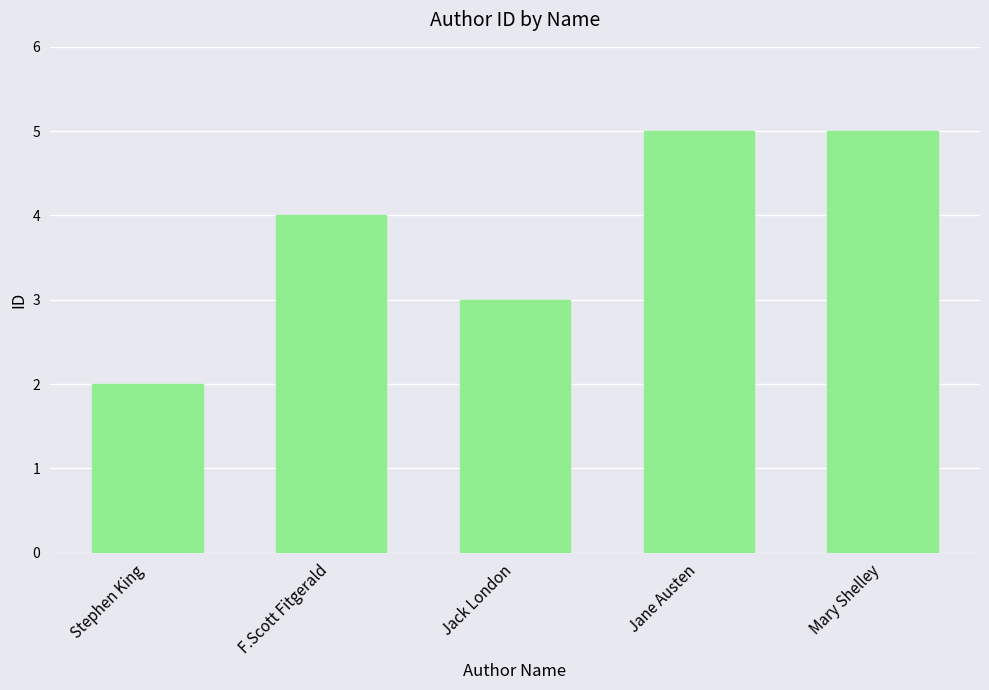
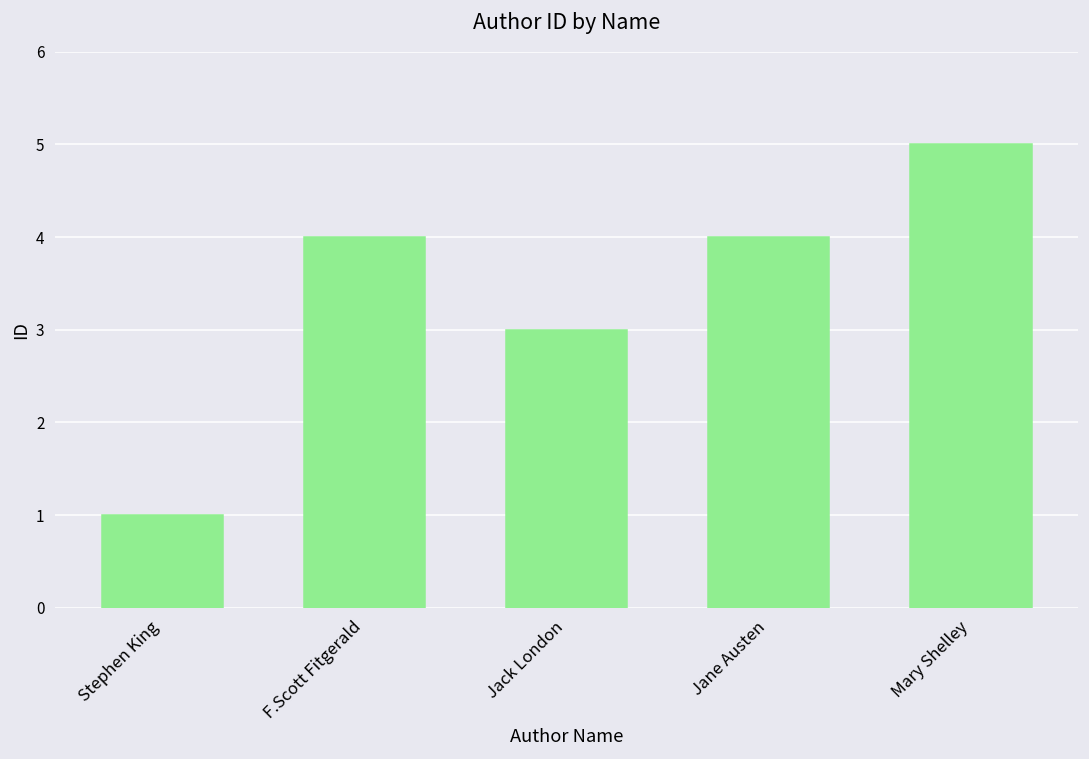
Stephen King: 2 -> 1
Jane Austen: 5 -> 4
